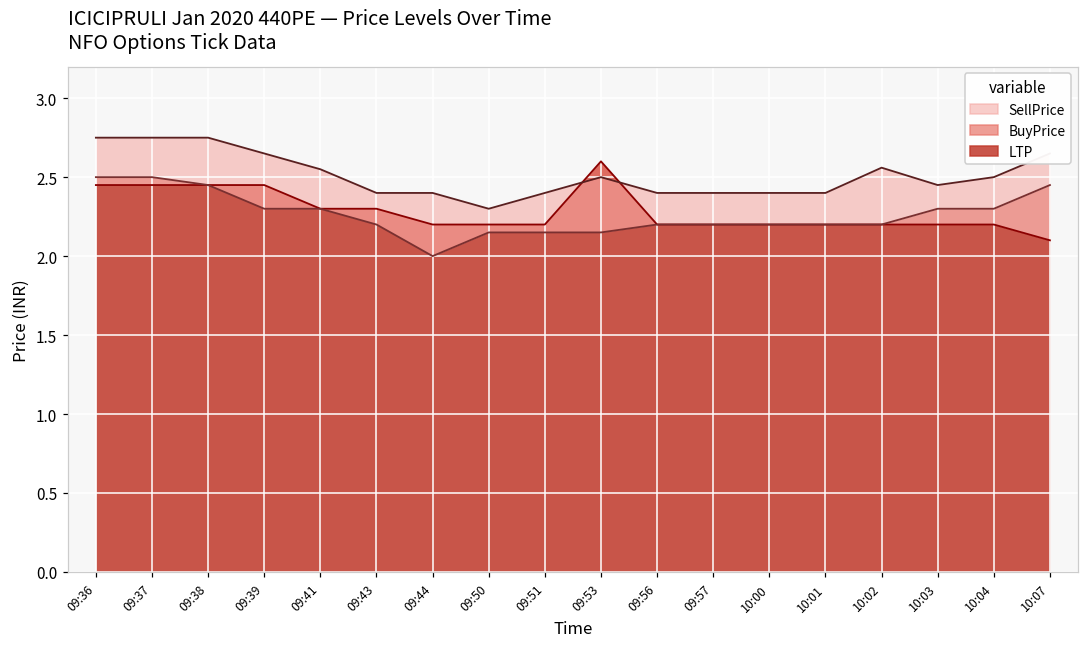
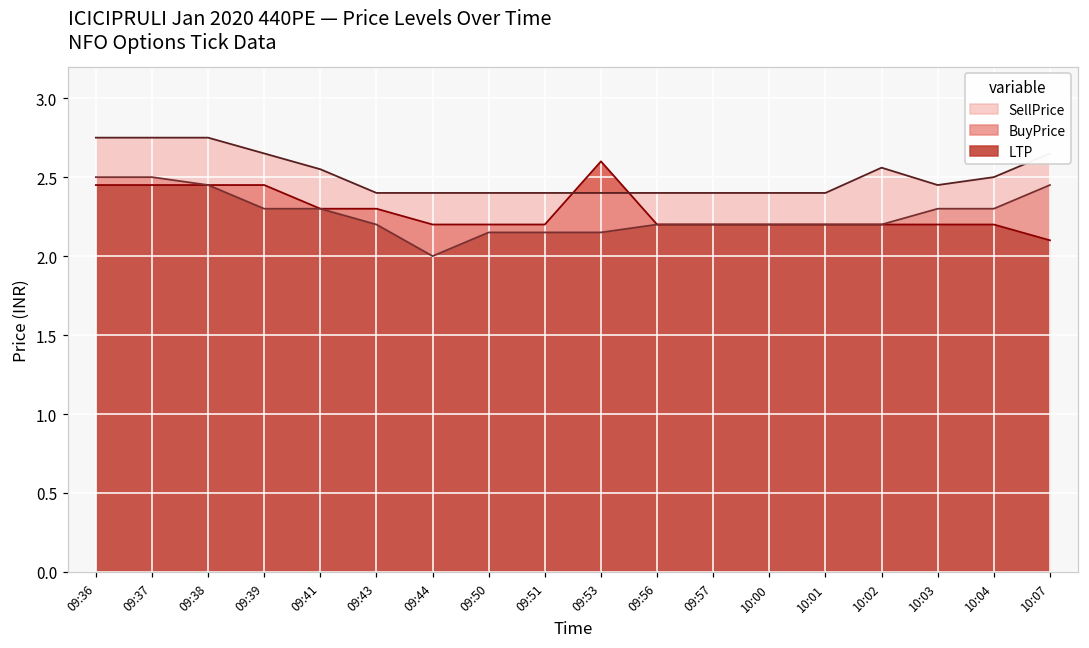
SellPrice, 09:50: 2.3 -> 2.4
SellPrice, 09:53: 2.5 -> 2.4
